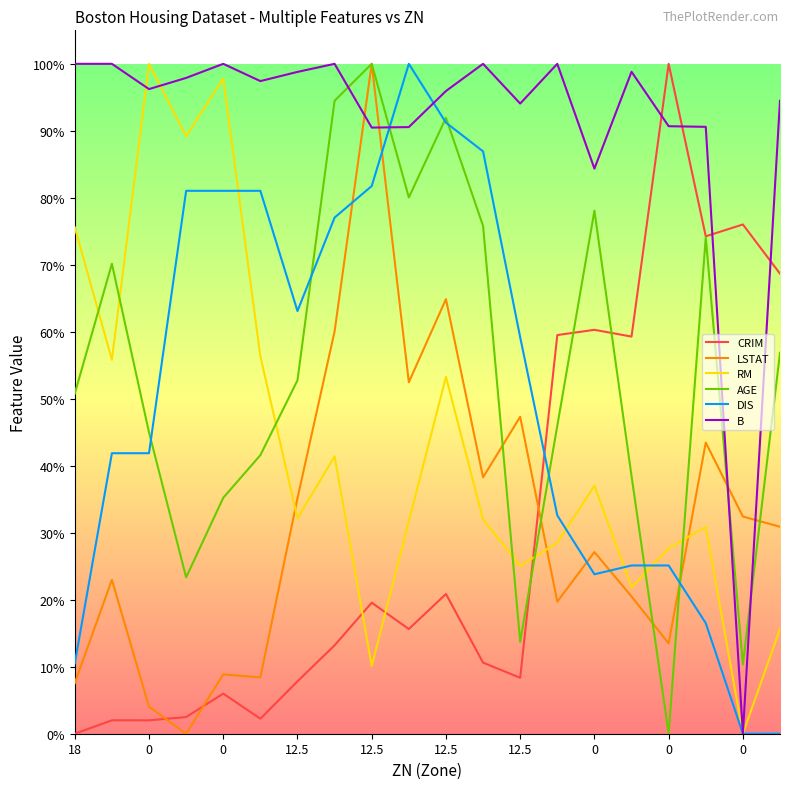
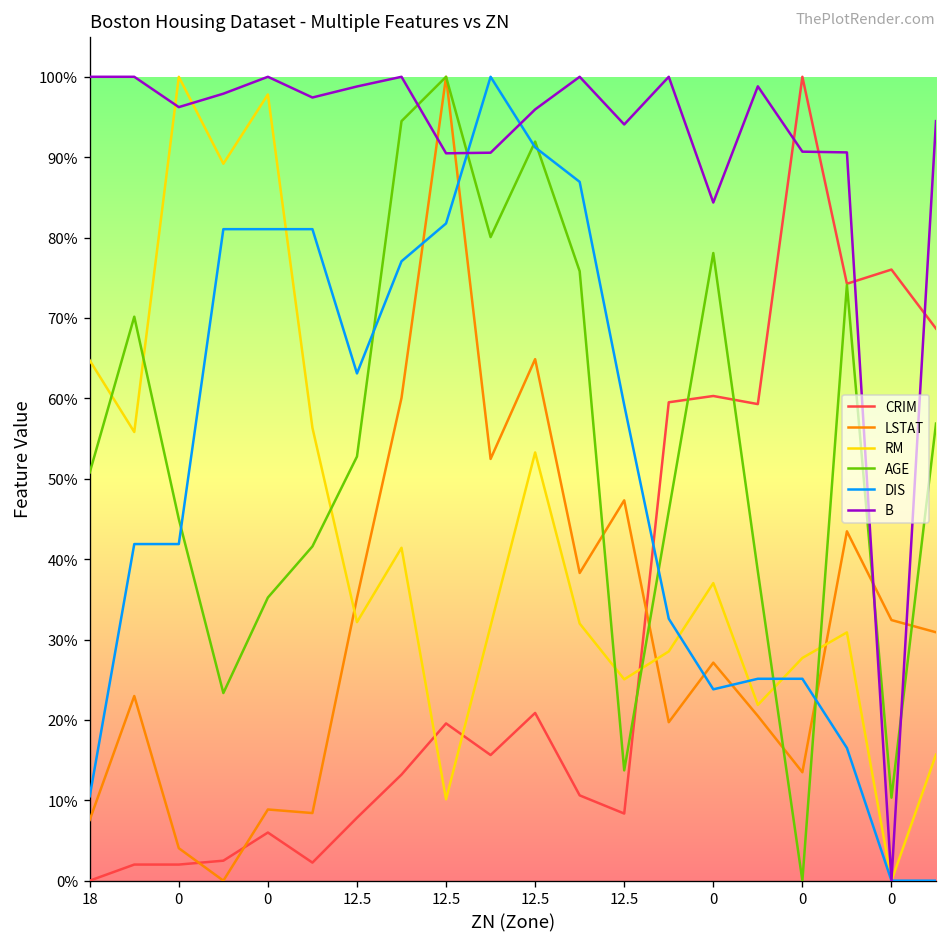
RM, 18: 76% -> 65%
